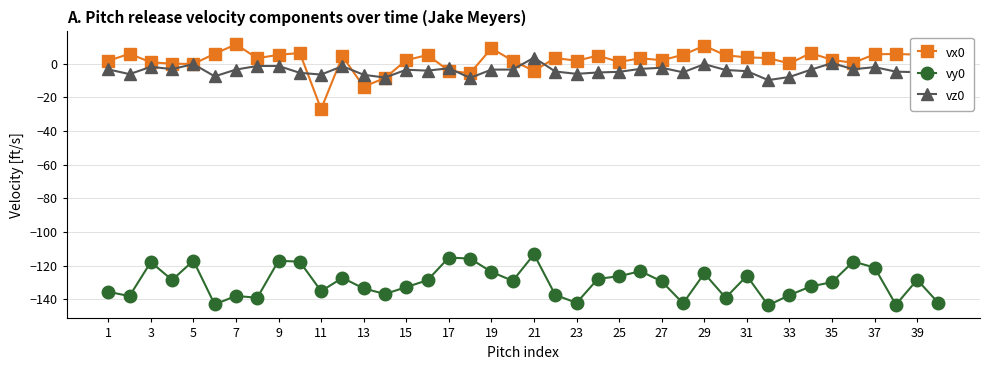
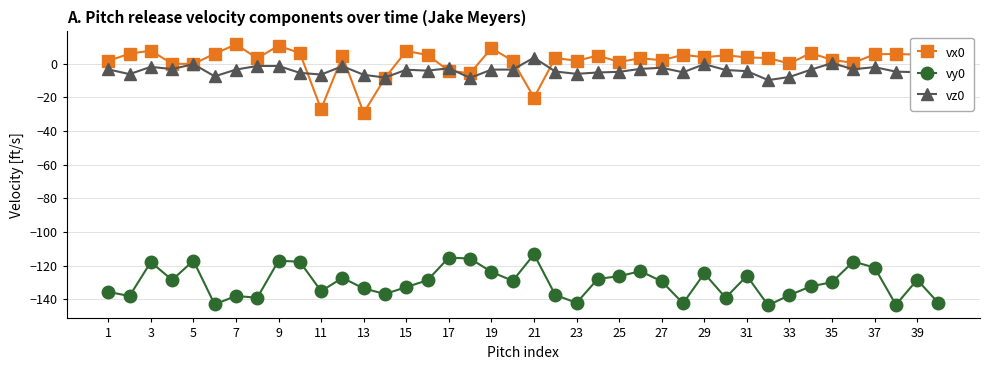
vx0, 3: 1 -> 8
vx0, 9: 5 -> 11
vx0, 13: -14 -> -29
vx0, 15: 2 -> 8
vx0, 21: -4 -> -20
vx0, 29: 11 -> 4
